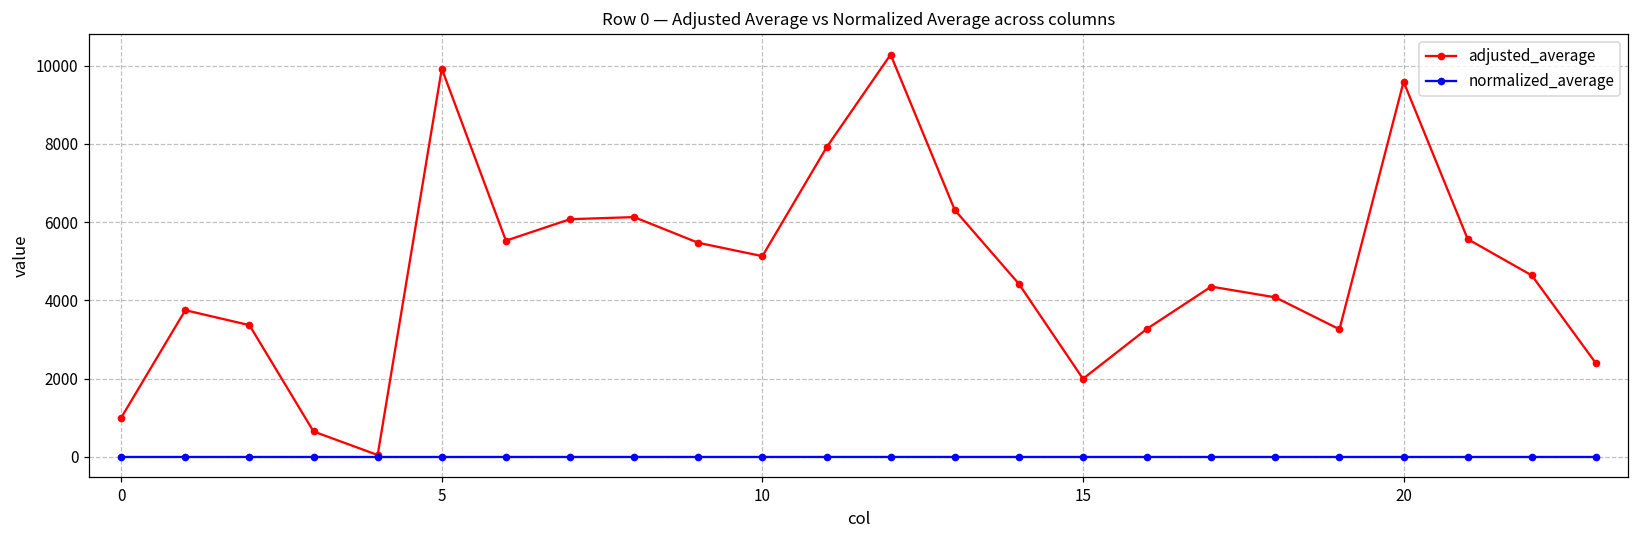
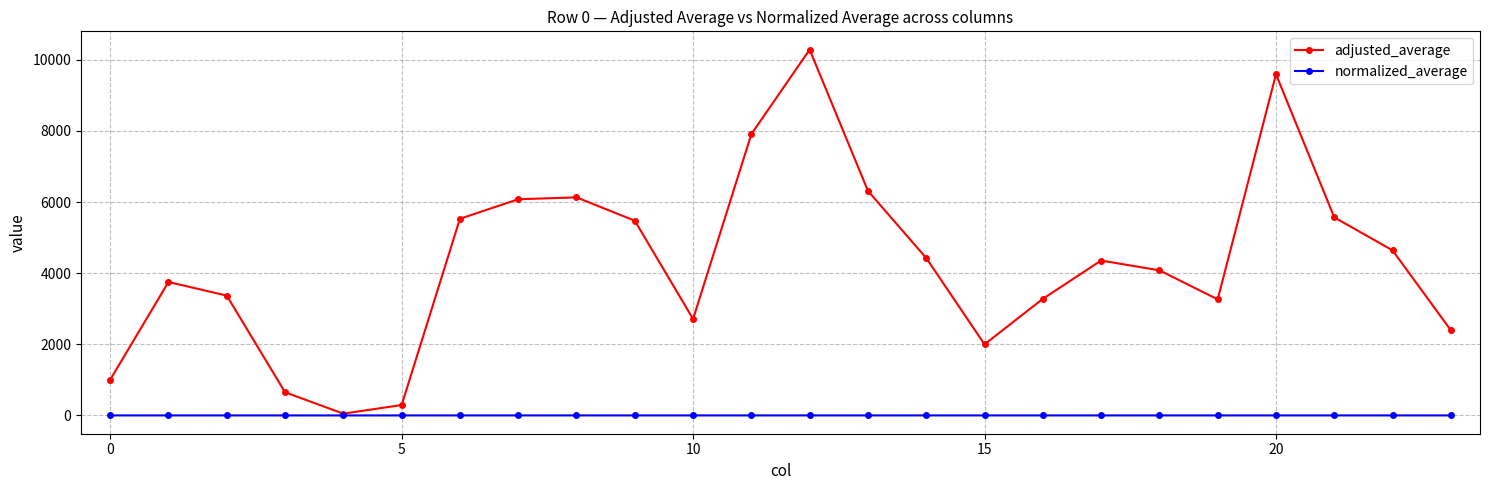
adjusted_average, 5: 9900 -> 300
adjusted_average, 10: 5100 -> 2700
